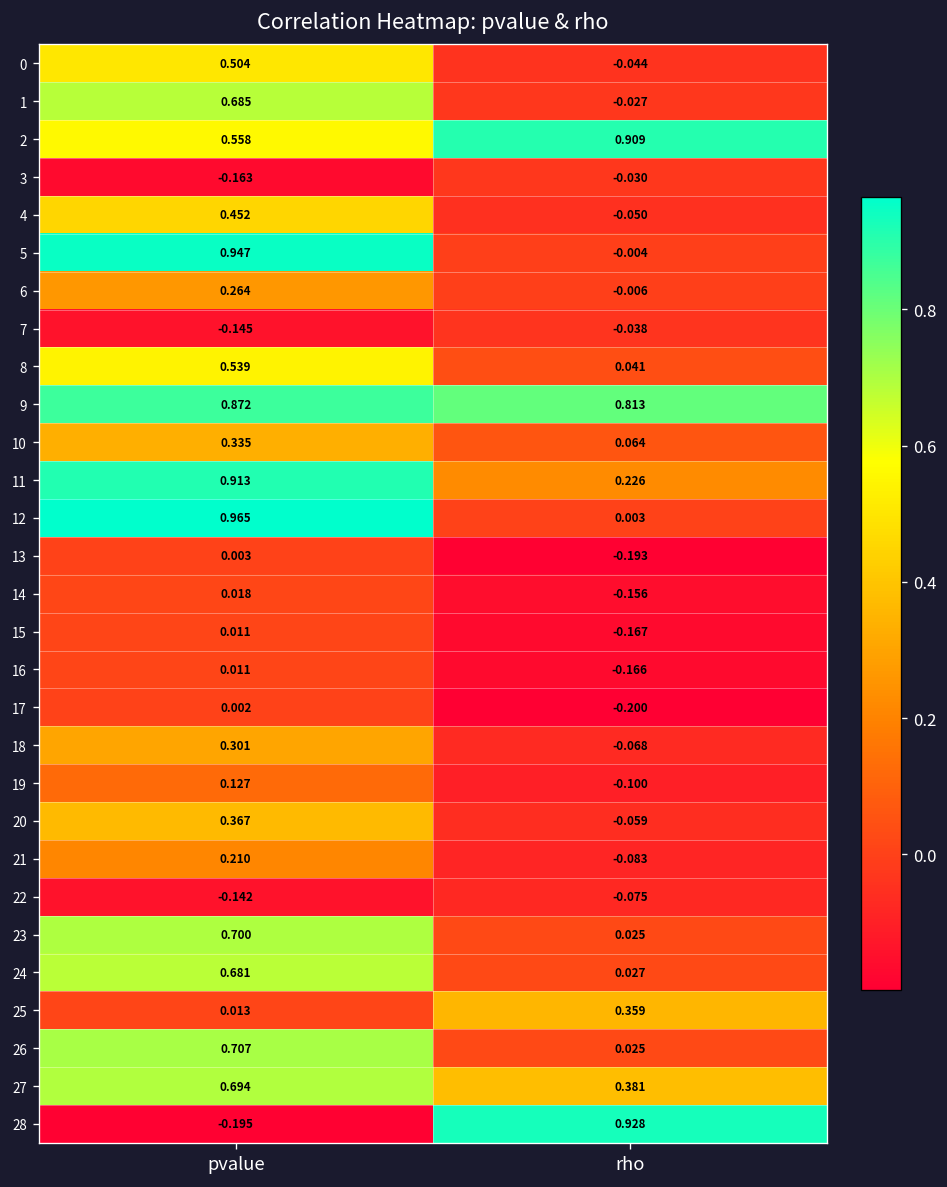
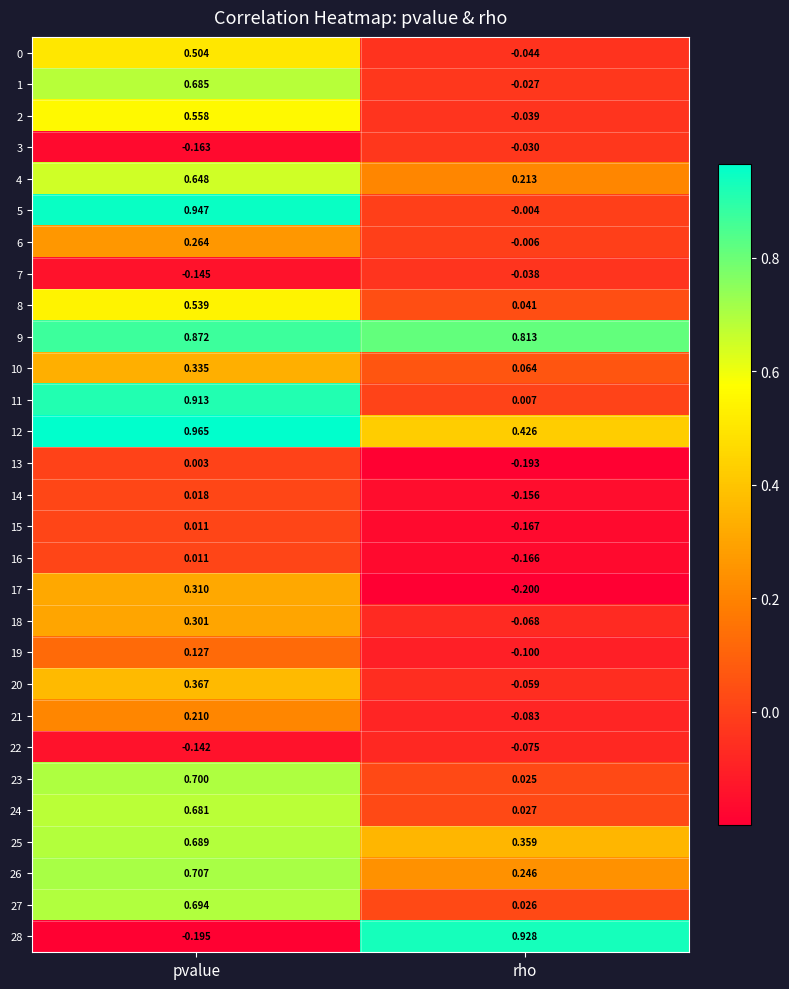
2, rho: 0.909 -> -0.039
4, pvalue: 0.452 -> 0.648
4, rho: -0.050 -> 0.213
11, rho: 0.226 -> 0.007
12, rho: 0.003 -> 0.426
17, pvalue: 0.002 -> 0.310
25, pvalue: 0.013 -> 0.689
26, rho: 0.025 -> 0.246
27, rho: 0.381 -> 0.026
